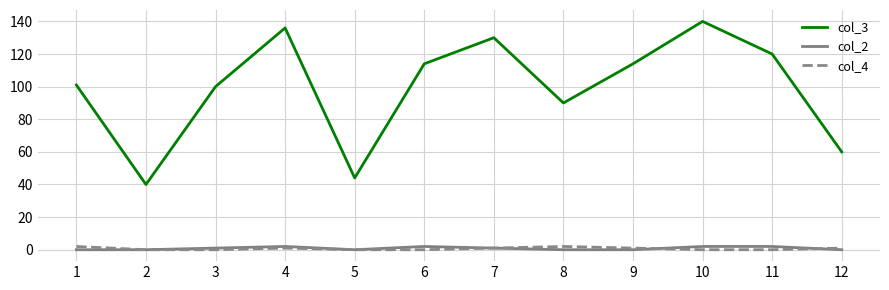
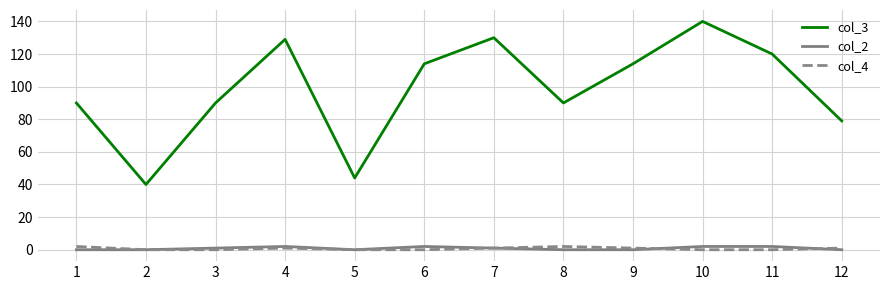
col_3, 1: 101 -> 90
col_3, 3: 100 -> 90
col_3, 4: 136 -> 129
col_3, 12: 60 -> 79
